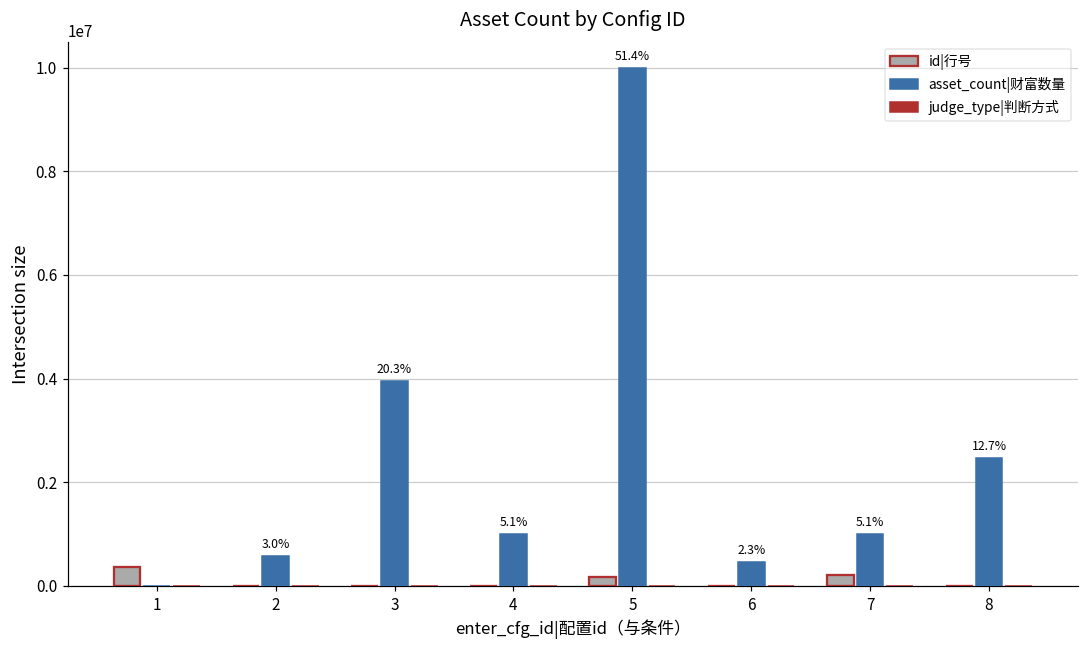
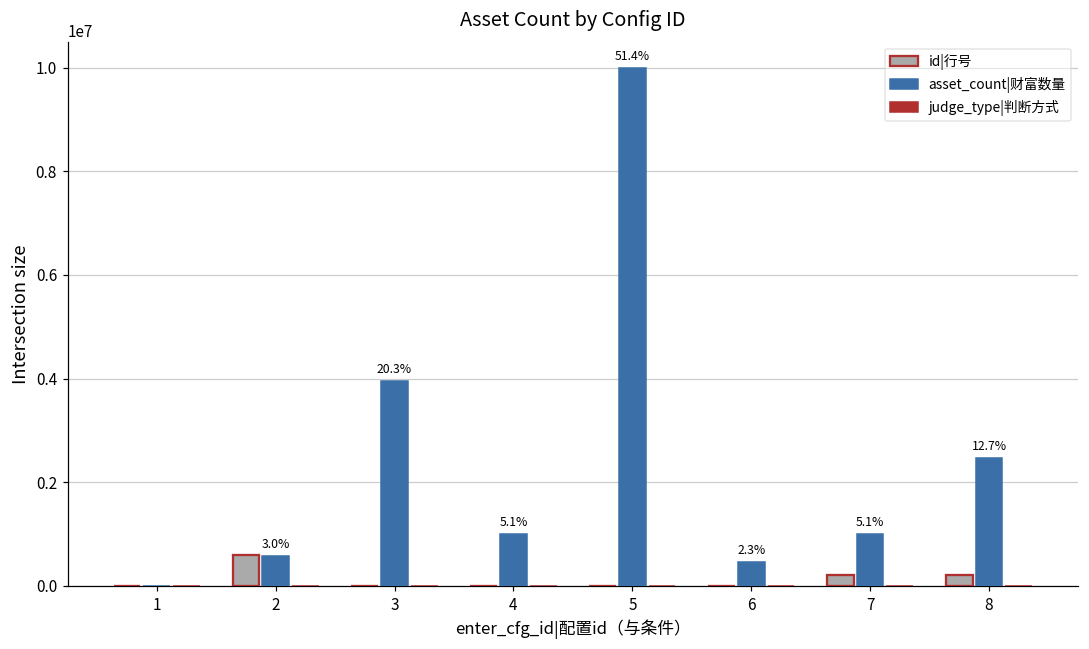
id|行号, 1: 400000 -> 0
id|行号, 2: 0 -> 600000
id|行号, 5: 200000 -> 0
id|行号, 8: 0 -> 200000
